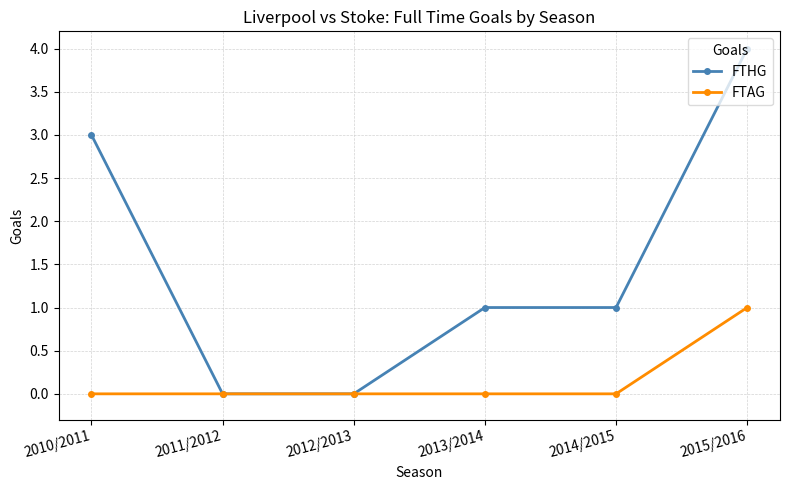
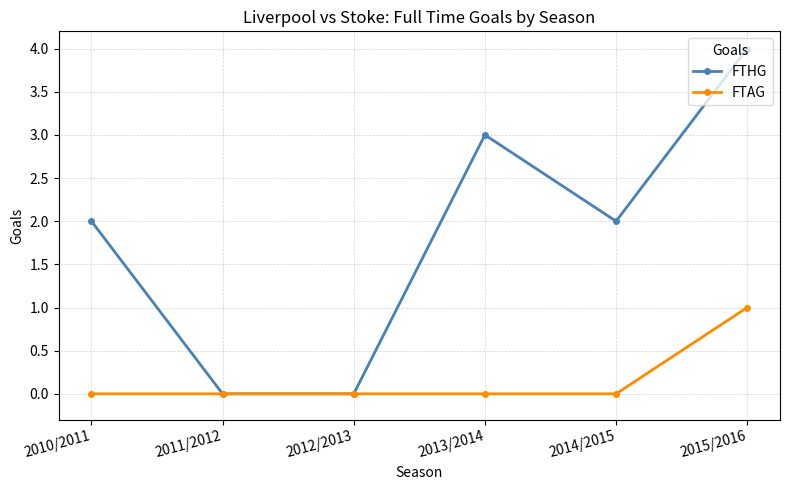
FTHG, 2010/2011: 3 -> 2
FTHG, 2013/2014: 1 -> 3
FTHG, 2014/2015: 1 -> 2
